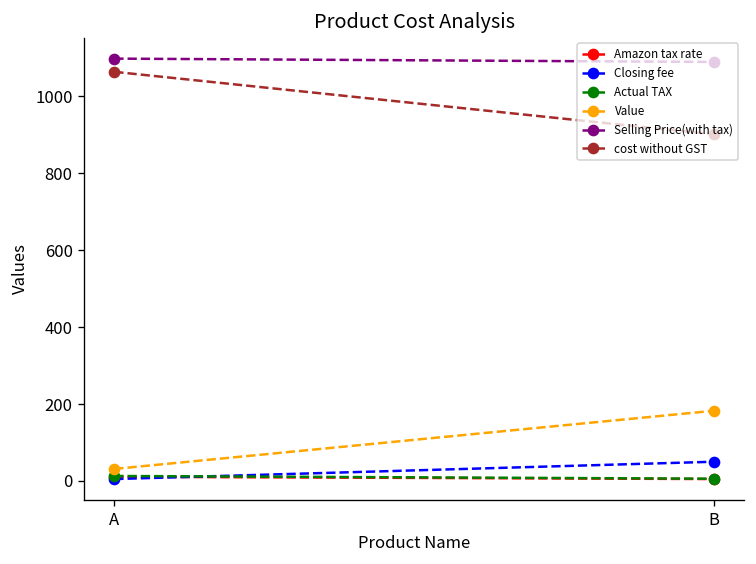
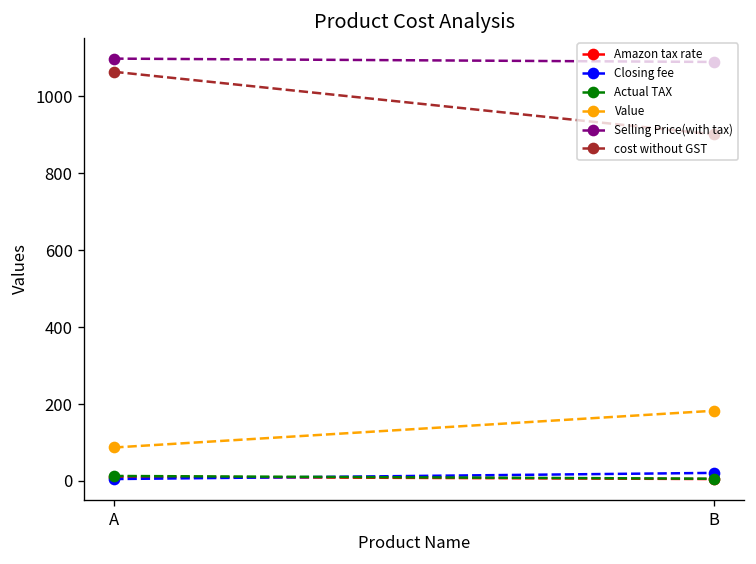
Value, A: 30 -> 90
Closing fee, B: 50 -> 20
